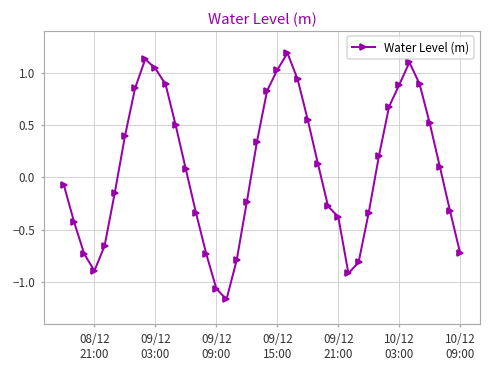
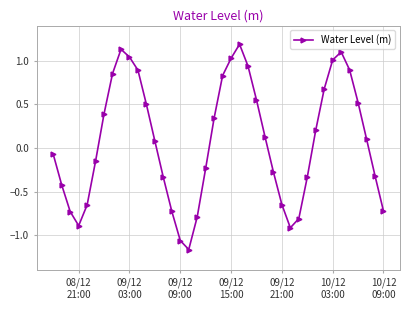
09/12 21:00: -0.4 -> -0.6
10/12 03:00: 0.9 -> 1.0
